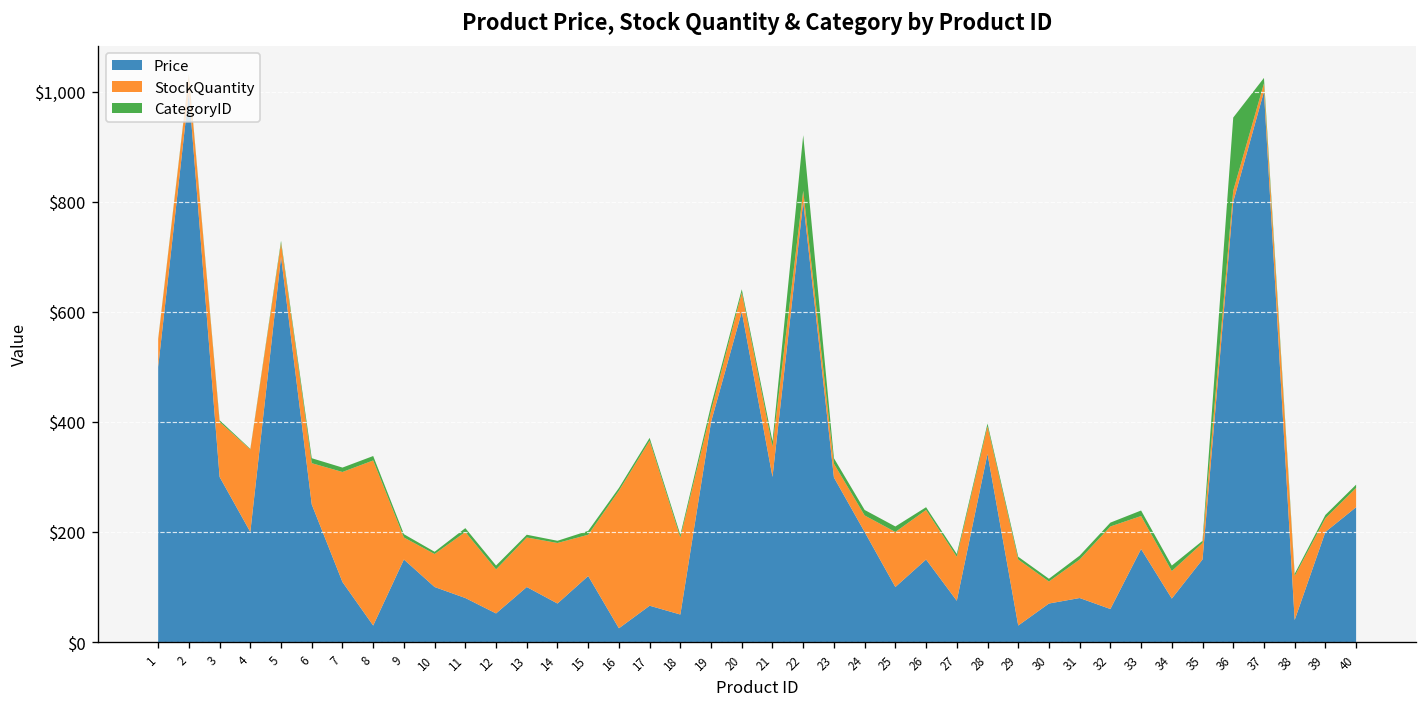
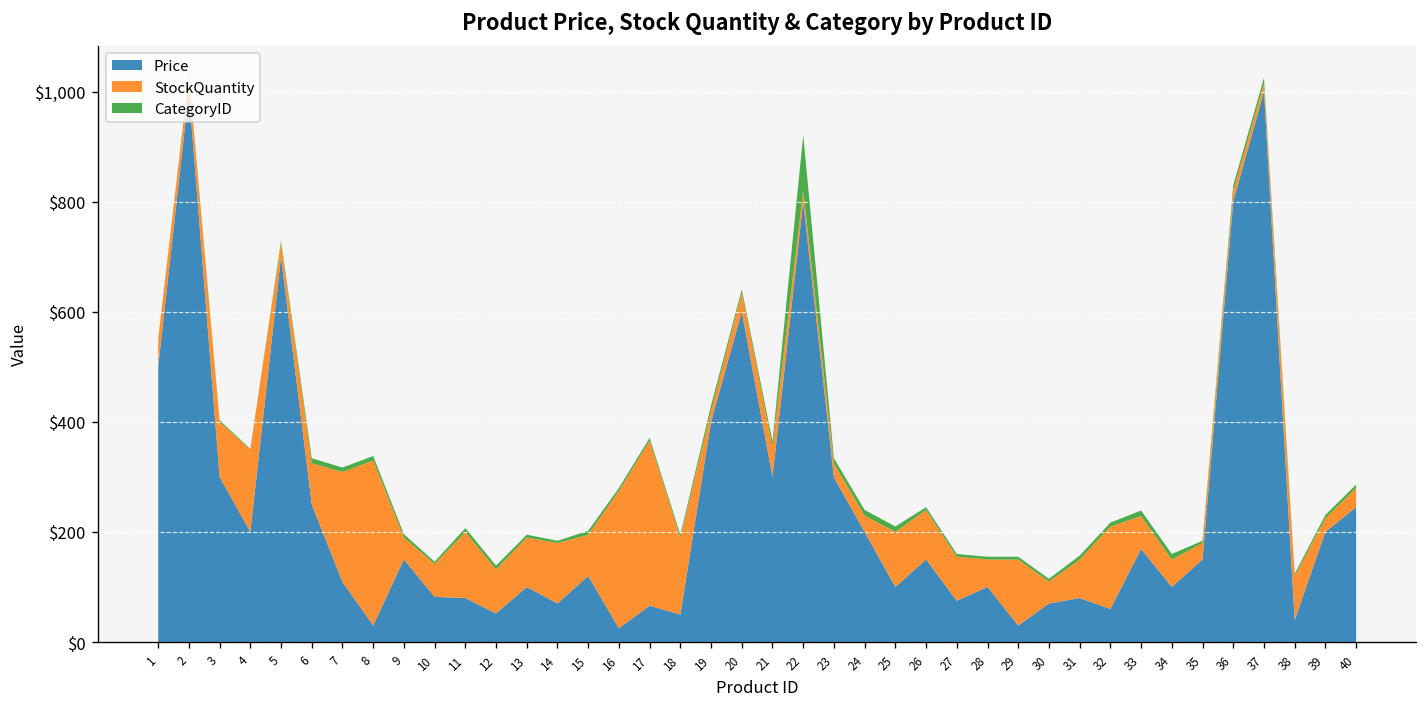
Price, 10: $100 -> $80
Price, 28: $340 -> $100
Price, 34: $80 -> $100
CategoryID, 36: $130 -> $10
